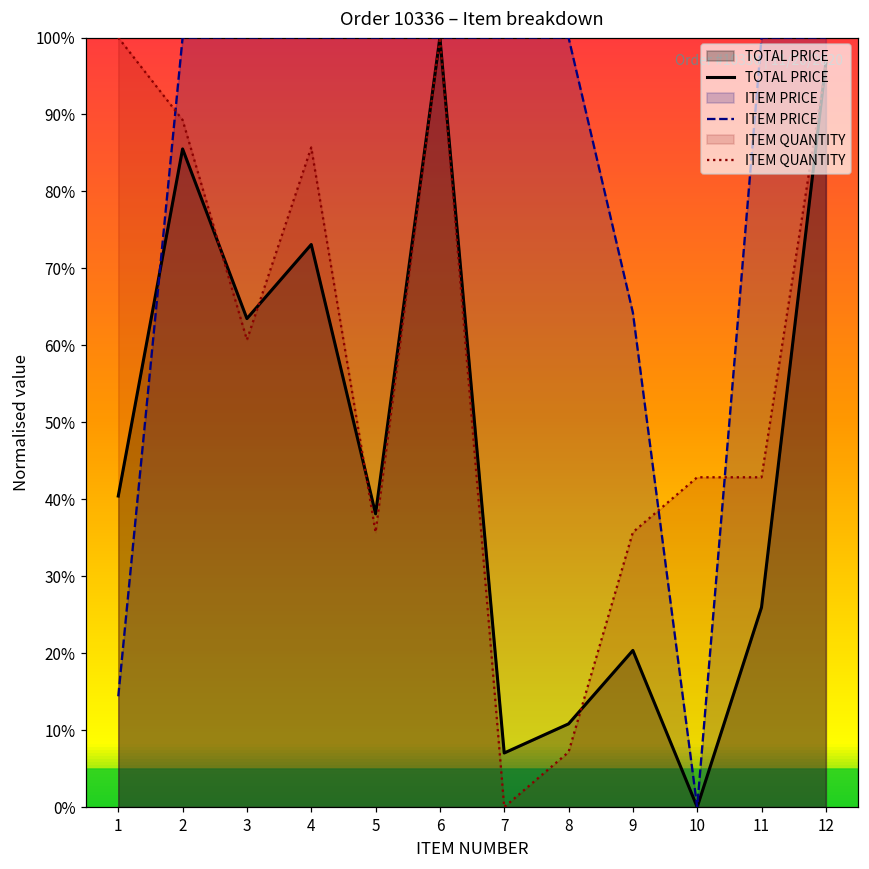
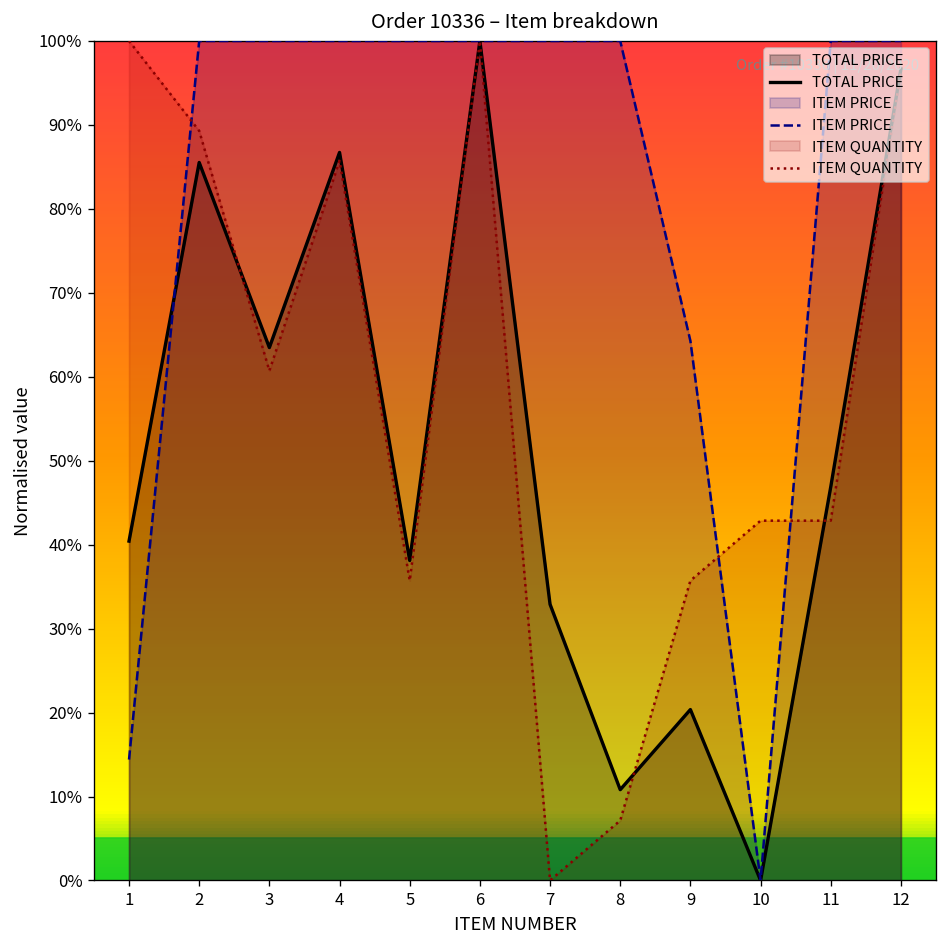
TOTAL PRICE, 4: 73% -> 87%
TOTAL PRICE, 7: 7% -> 33%
TOTAL PRICE, 11: 26% -> 47%
